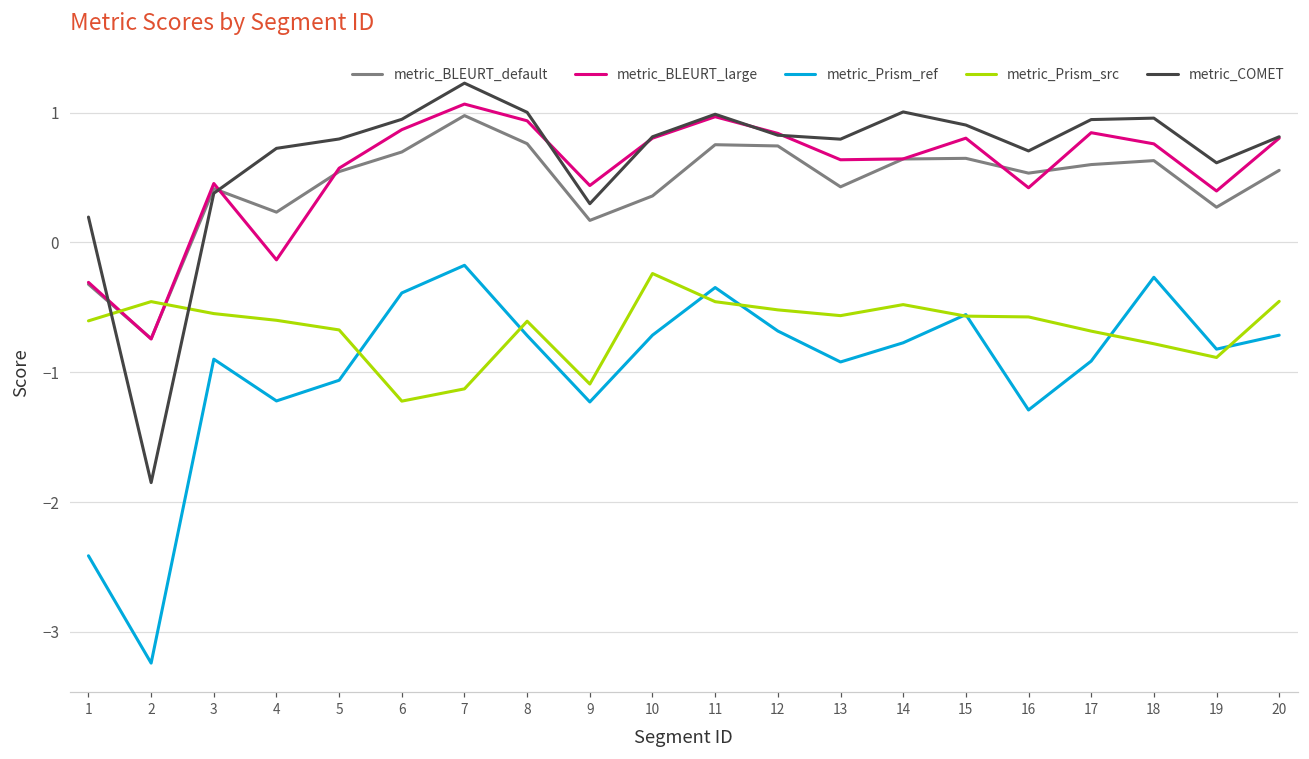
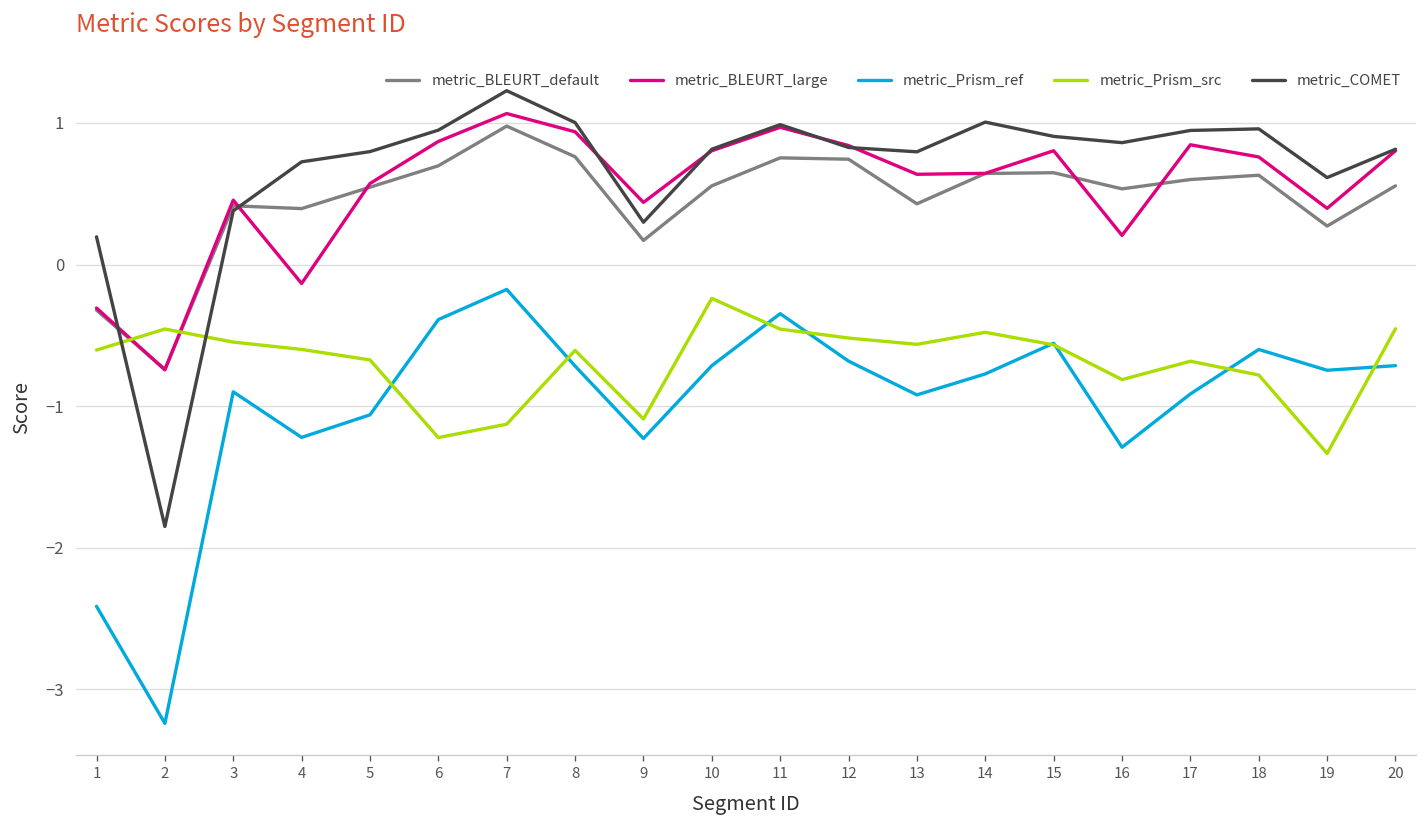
metric_BLEURT_default, 4: 0.23 -> 0.40
metric_BLEURT_default, 10: 0.36 -> 0.56
metric_BLEURT_large, 16: 0.42 -> 0.21
metric_Prism_src, 16: -0.57 -> -0.81
metric_COMET, 16: 0.71 -> 0.86
metric_Prism_ref, 18: -0.27 -> -0.60
metric_Prism_ref, 19: -0.82 -> -0.75
metric_Prism_src, 19: -0.89 -> -1.33
